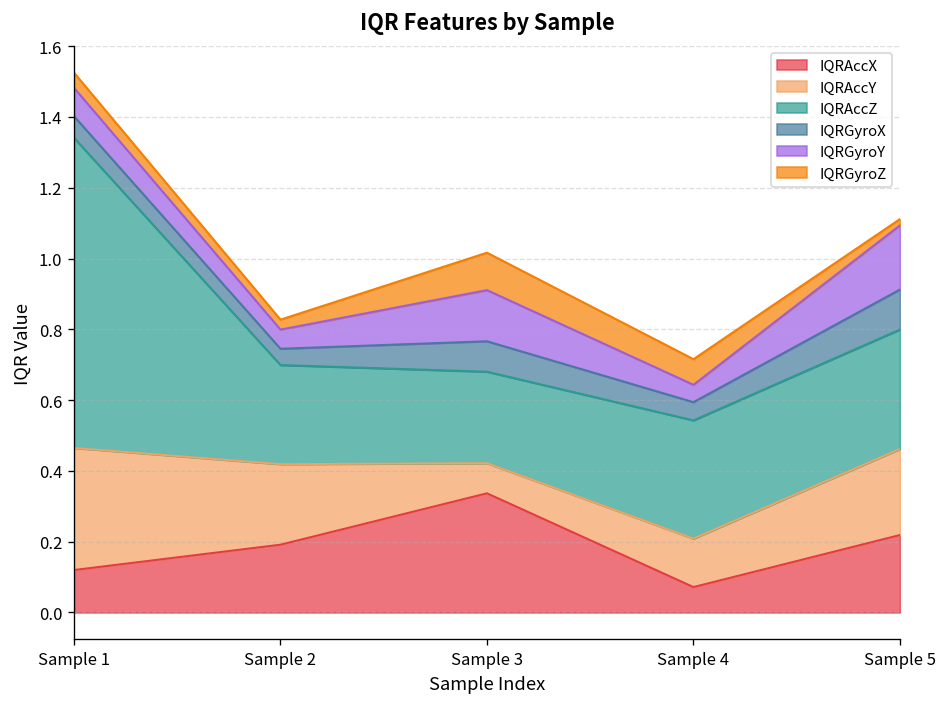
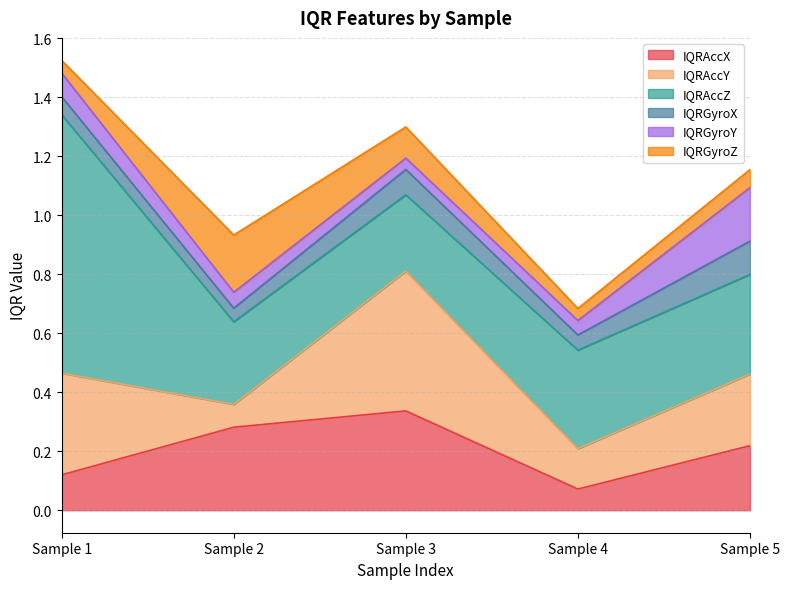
IQRAccX, Sample 2: 0.19 -> 0.28
IQRAccY, Sample 2: 0.23 -> 0.08
IQRGyroZ, Sample 2: 0.03 -> 0.19
IQRAccY, Sample 3: 0.08 -> 0.47
IQRGyroY, Sample 3: 0.14 -> 0.04
IQRGyroZ, Sample 4: 0.07 -> 0.04
IQRGyroZ, Sample 5: 0.02 -> 0.06
